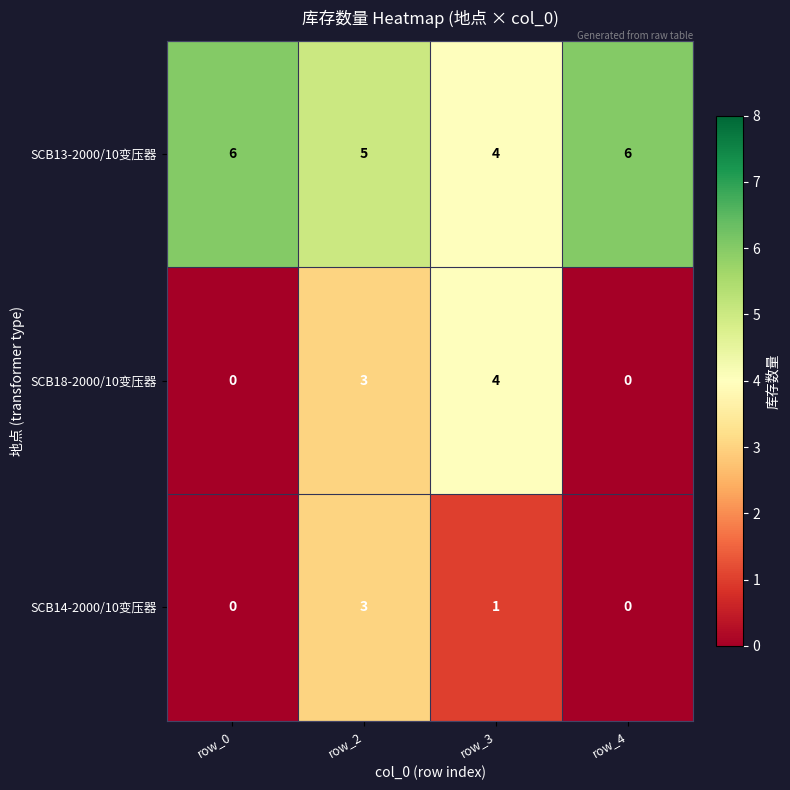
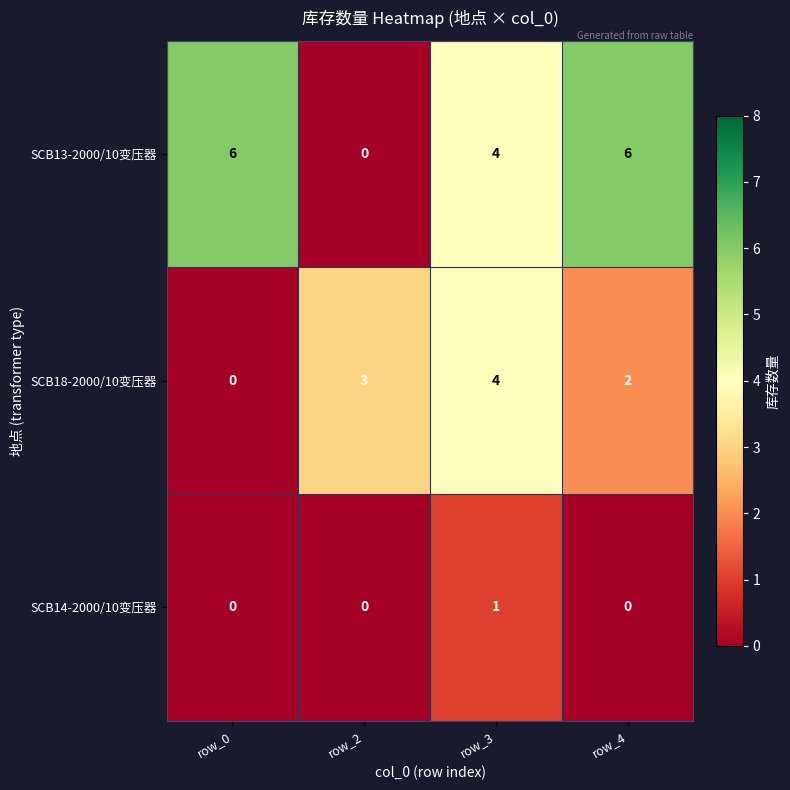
SCB13-2000/10变压器, row_2: 5 -> 0
SCB18-2000/10变压器, row_4: 0 -> 2
SCB14-2000/10变压器, row_2: 3 -> 0
